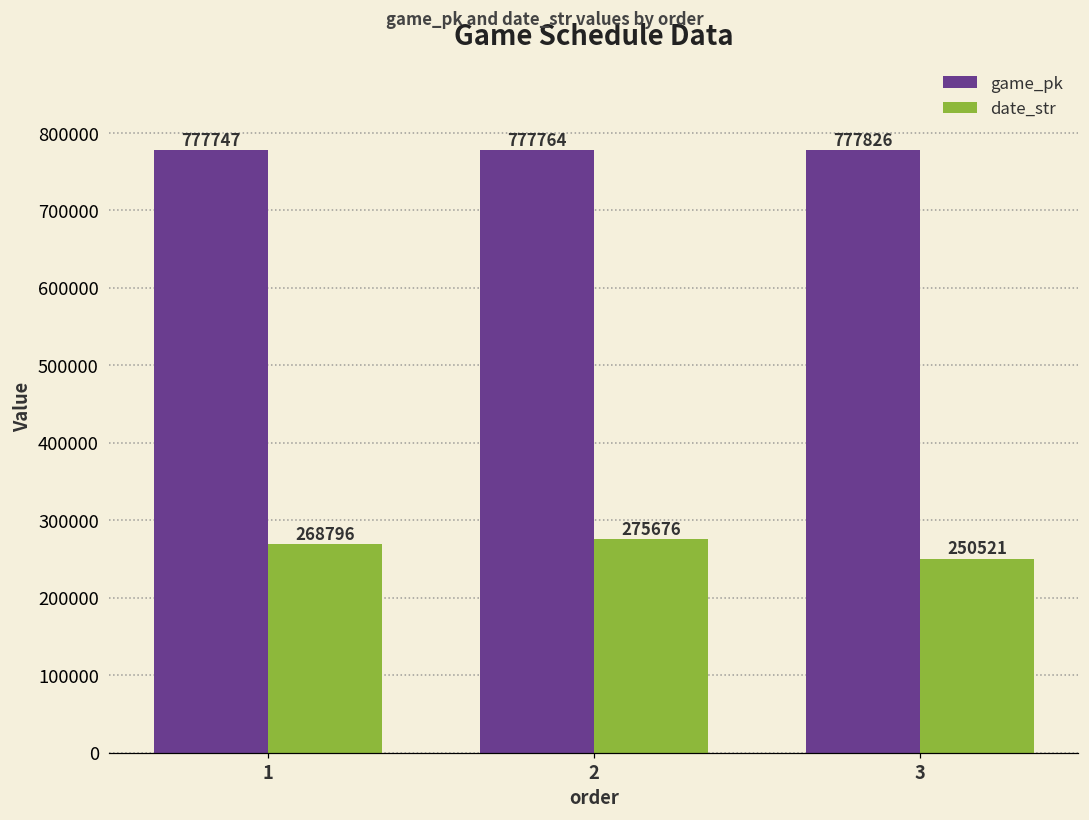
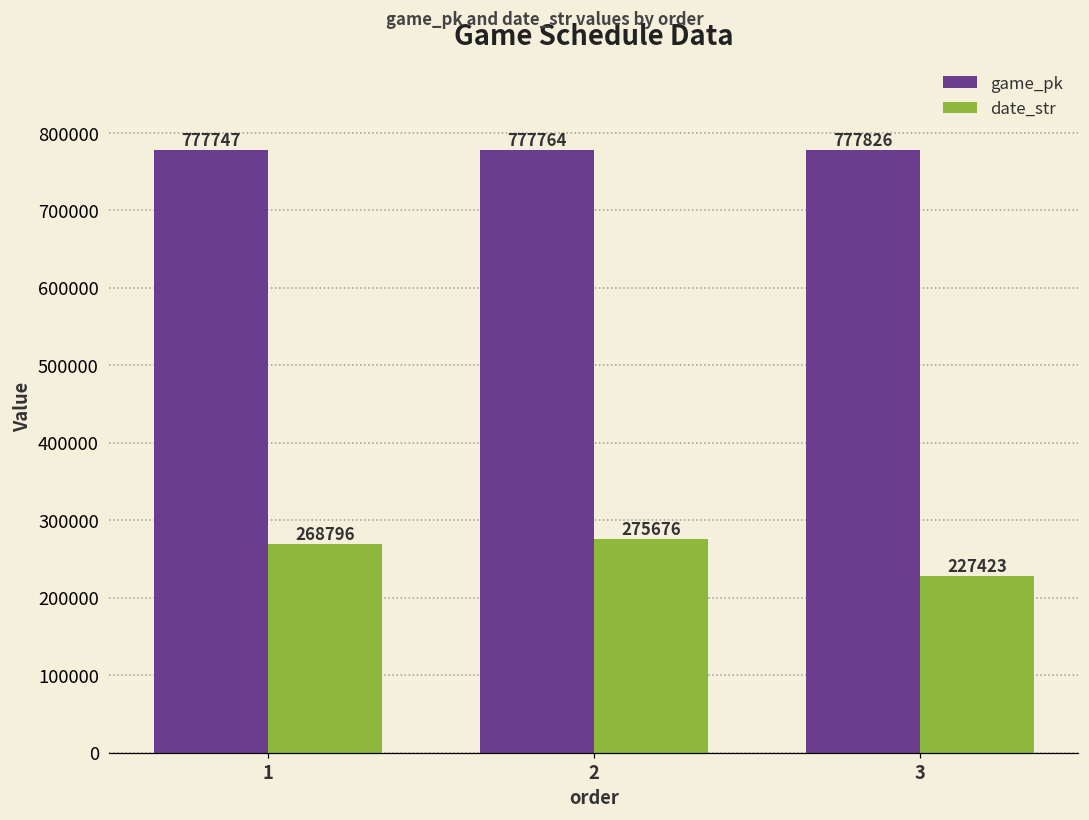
date_str, 3: 250521 -> 227423
